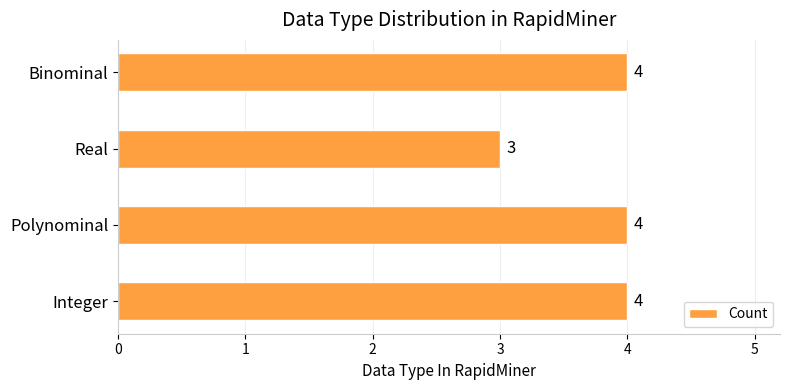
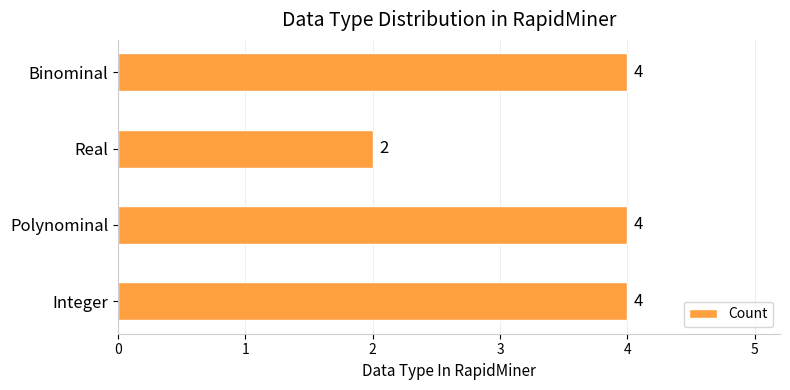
Real: 3 -> 2
